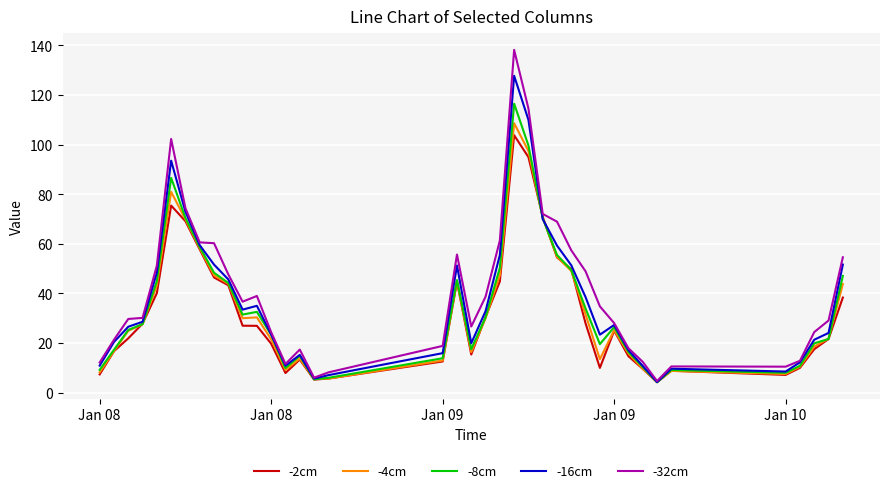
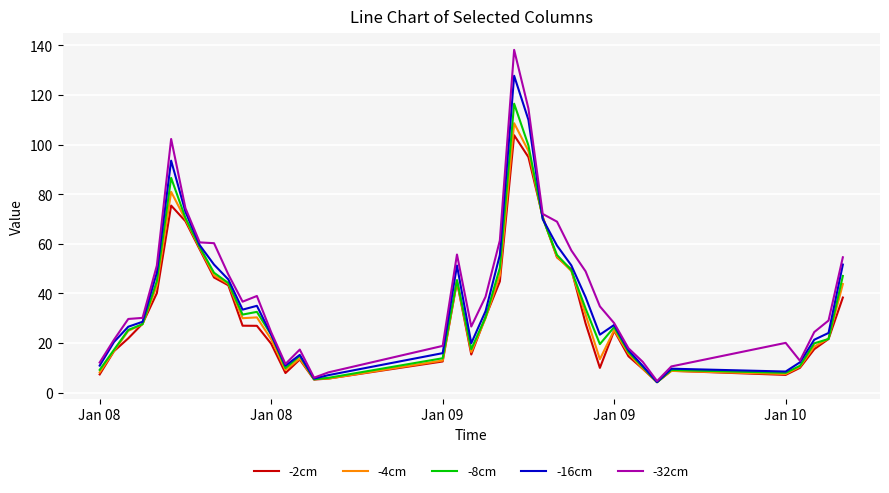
-32cm, Jan 10: 10 -> 20
